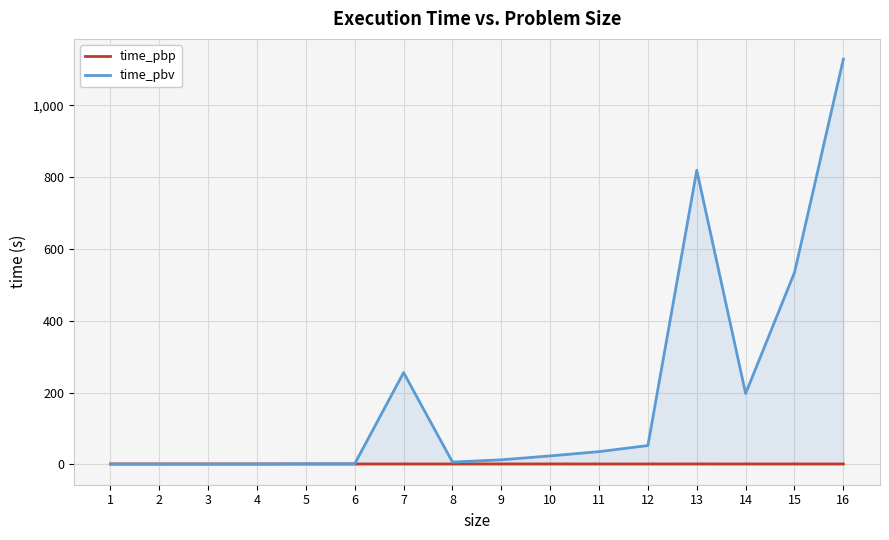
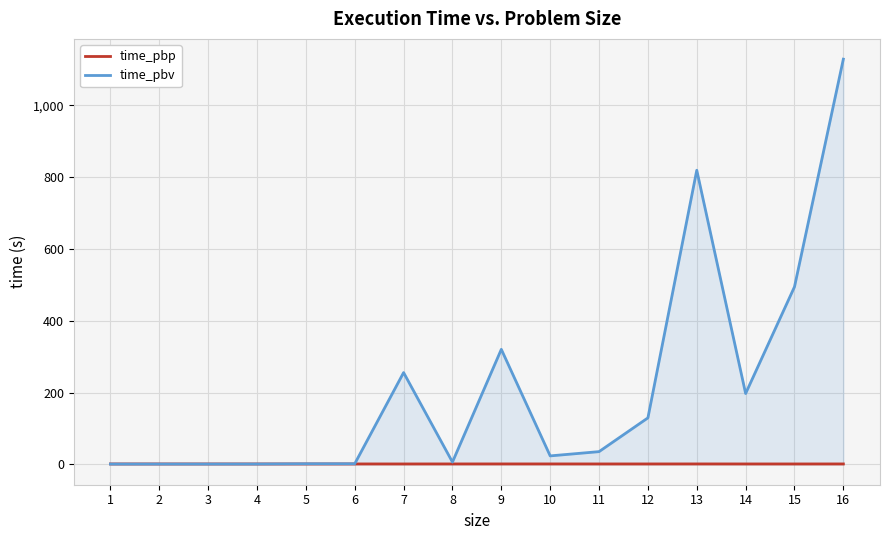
time_pbv, 9: 10 -> 320
time_pbv, 12: 50 -> 130
time_pbv, 15: 530 -> 490
